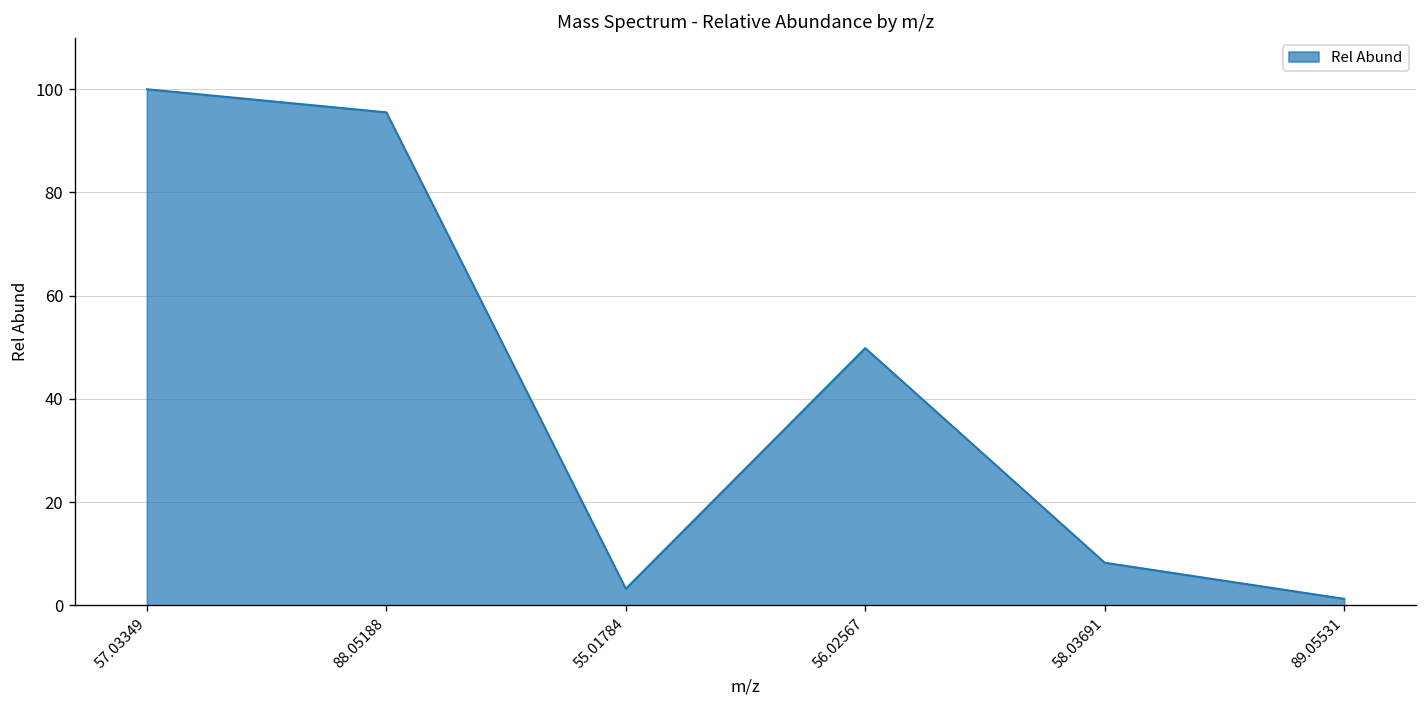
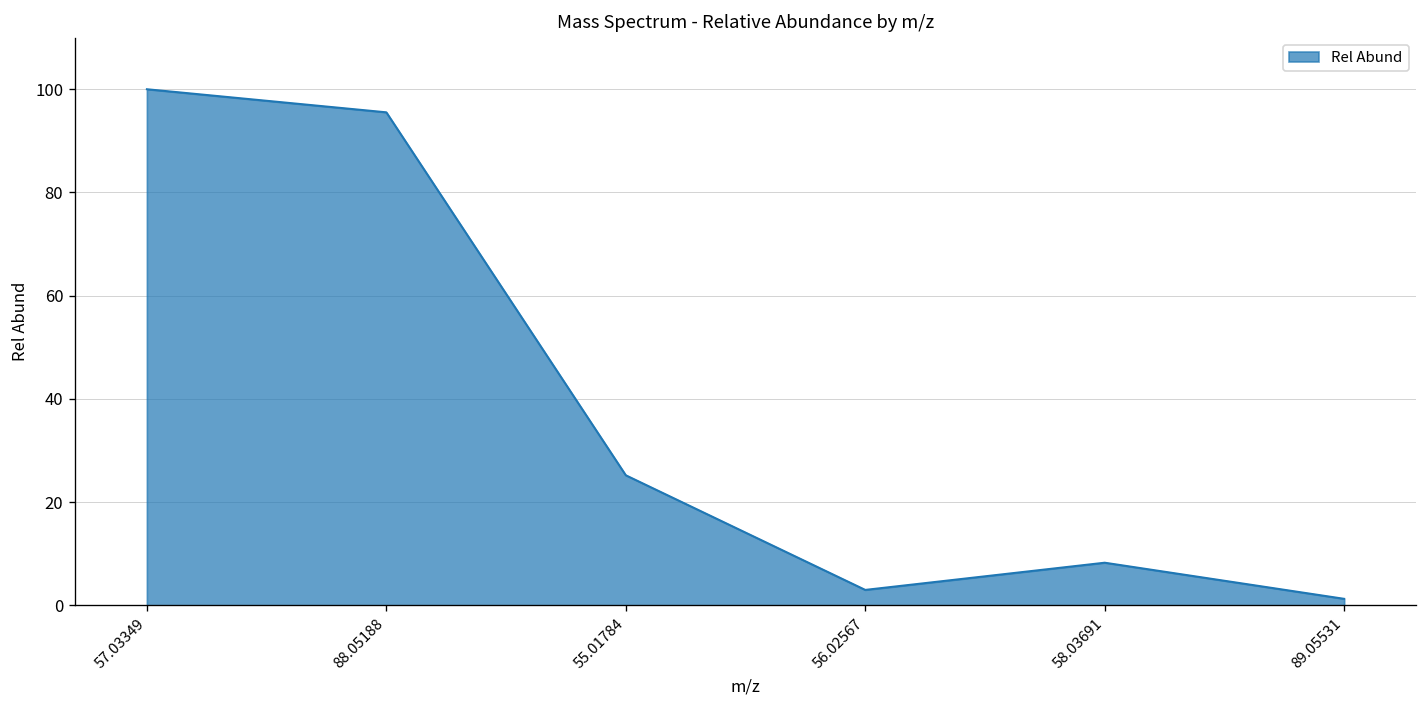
55.01784: 3 -> 25
56.02567: 50 -> 3
